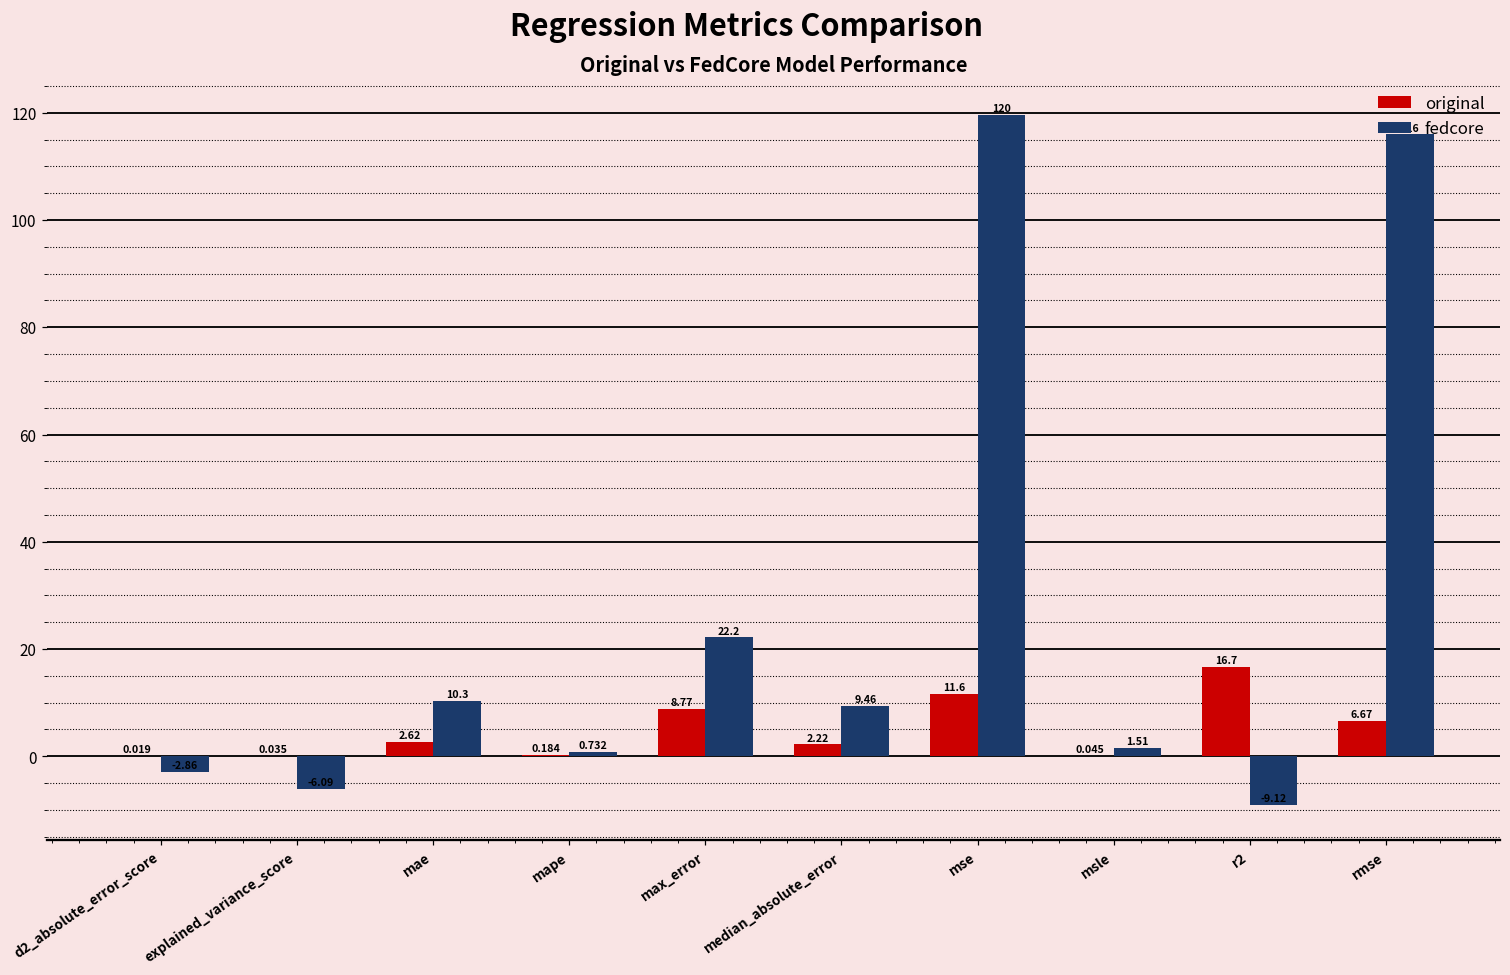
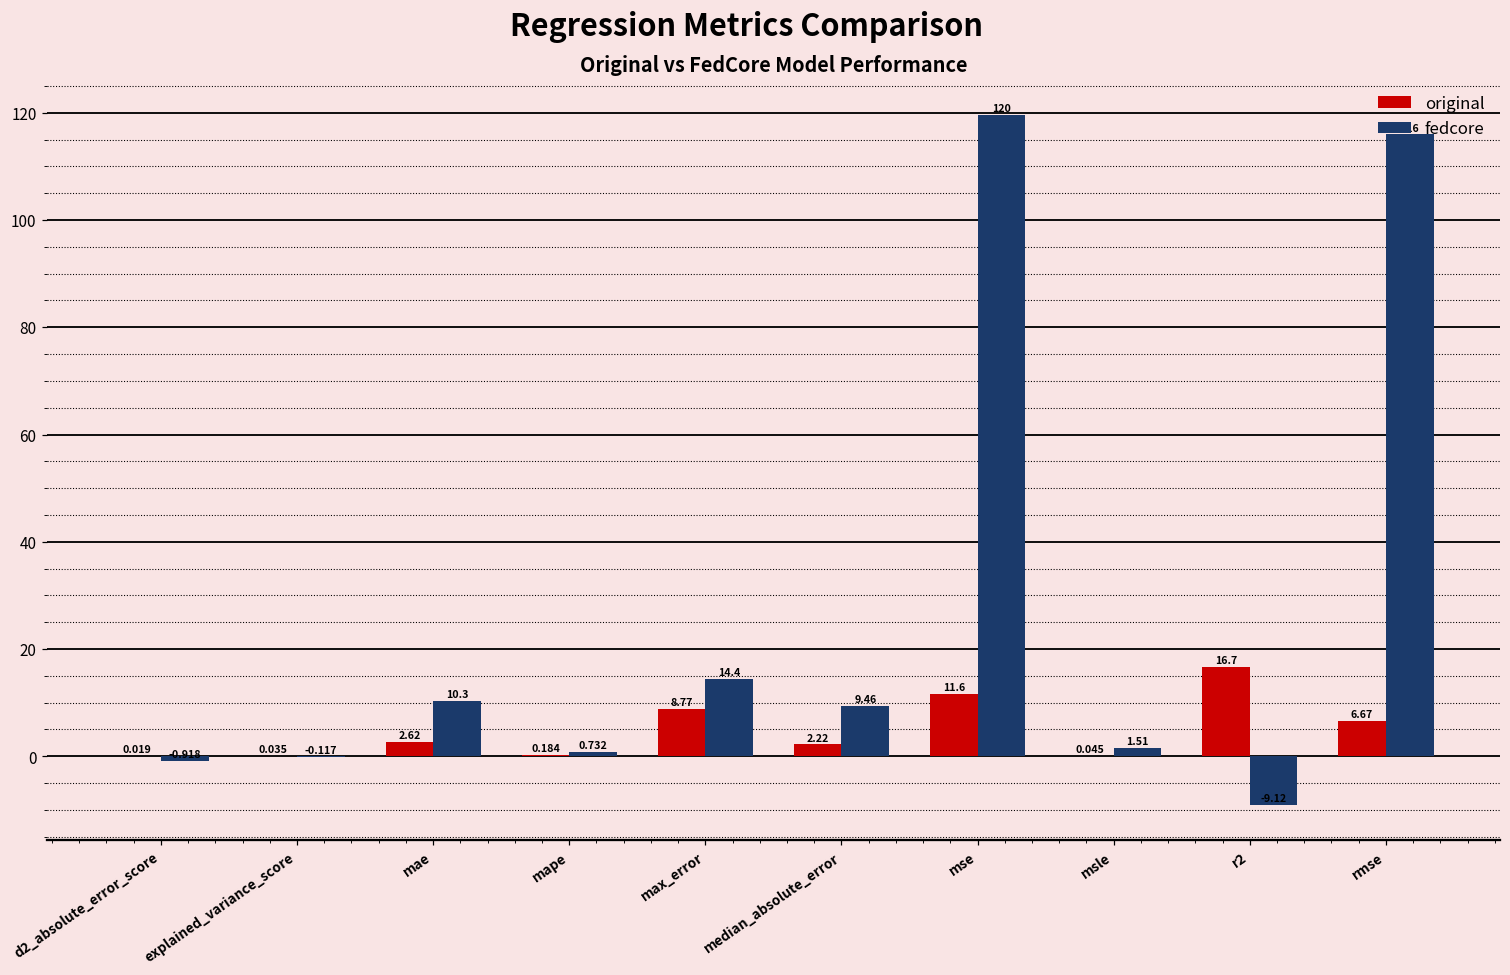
fedcore, d2_absolute_error_score: -2.86 -> -0.918
fedcore, explained_variance_score: -6.09 -> -0.117
fedcore, max_error: 22.2 -> 14.4
